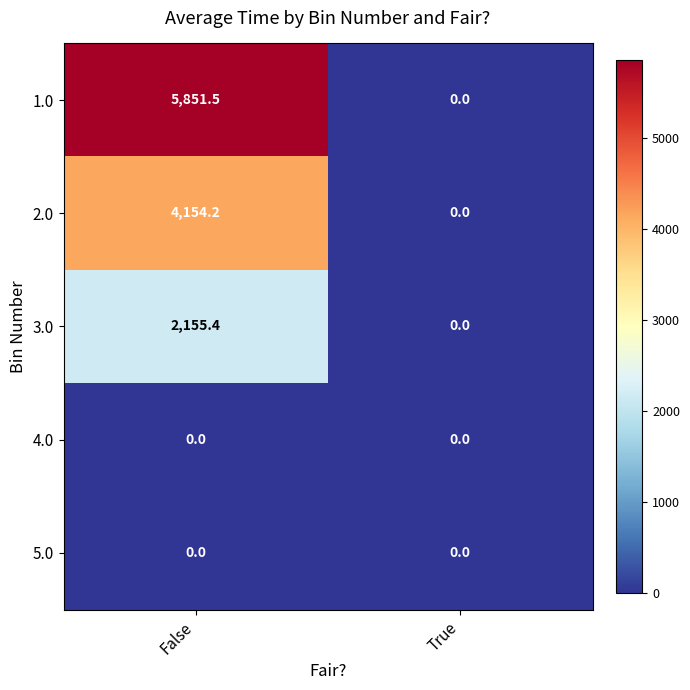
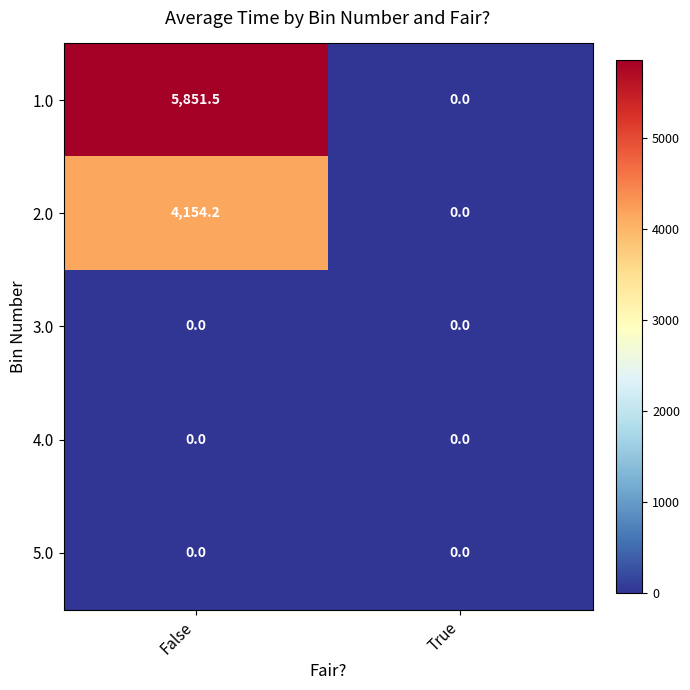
3.0, False: 2,155.4 -> 0.0
